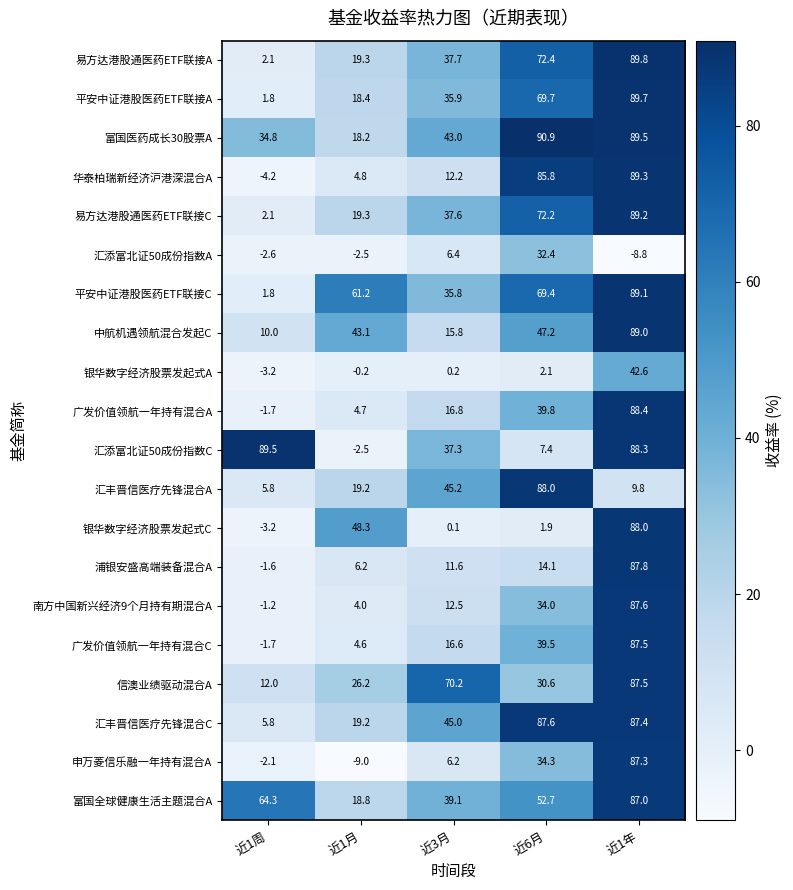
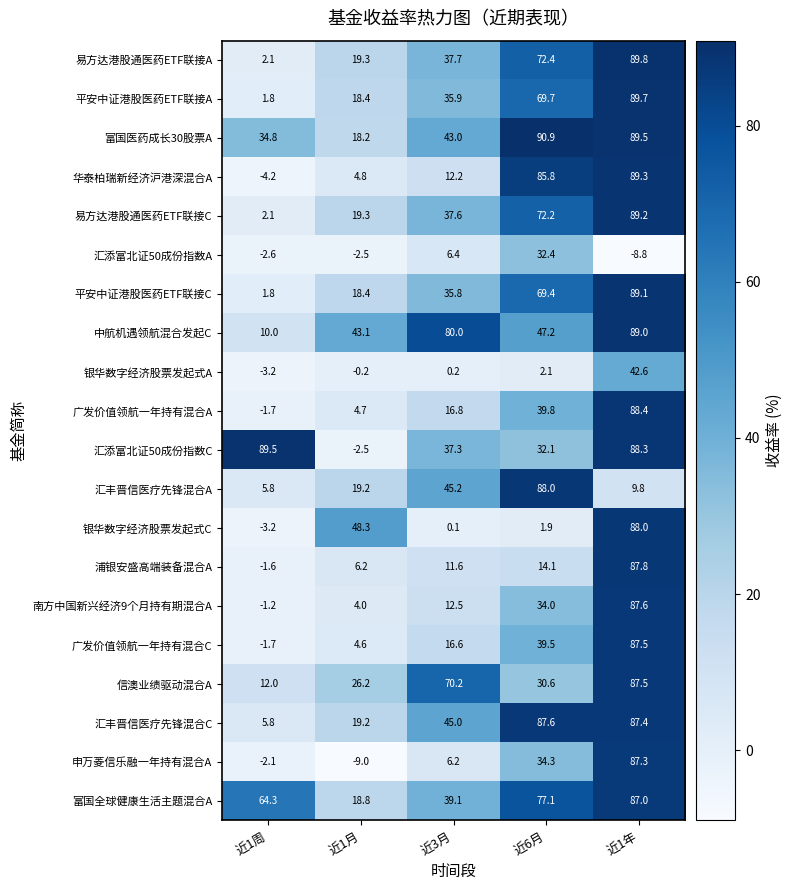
平安中证港股医药ETF联接C, 近1月: 61.2 -> 18.4
中航机遇领航混合发起C, 近3月: 15.8 -> 80.0
汇添富北证50成份指数C, 近6月: 7.4 -> 32.1
富国全球健康生活主题混合A, 近6月: 52.7 -> 77.1
